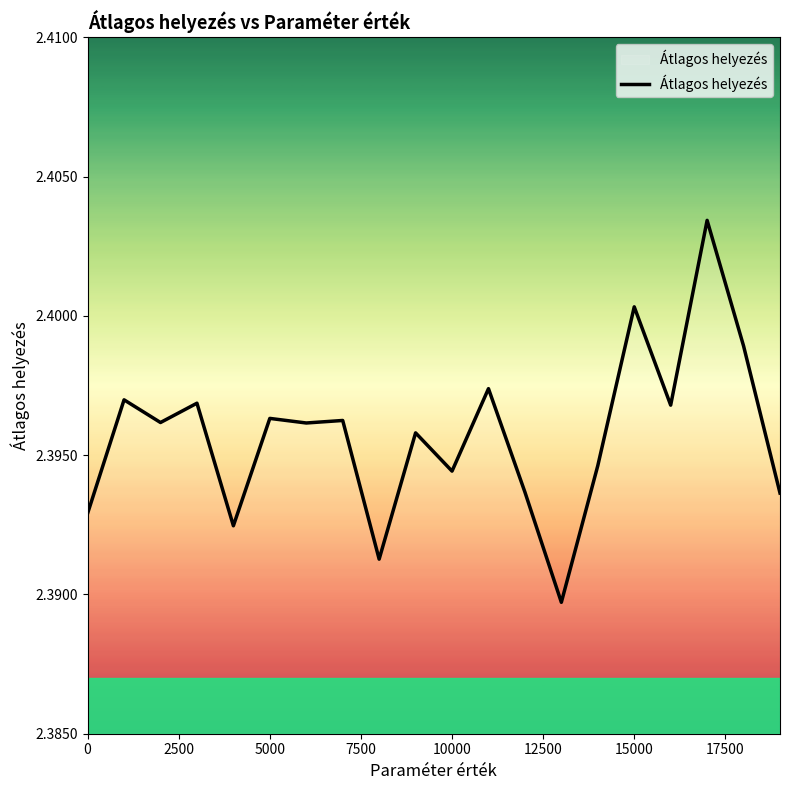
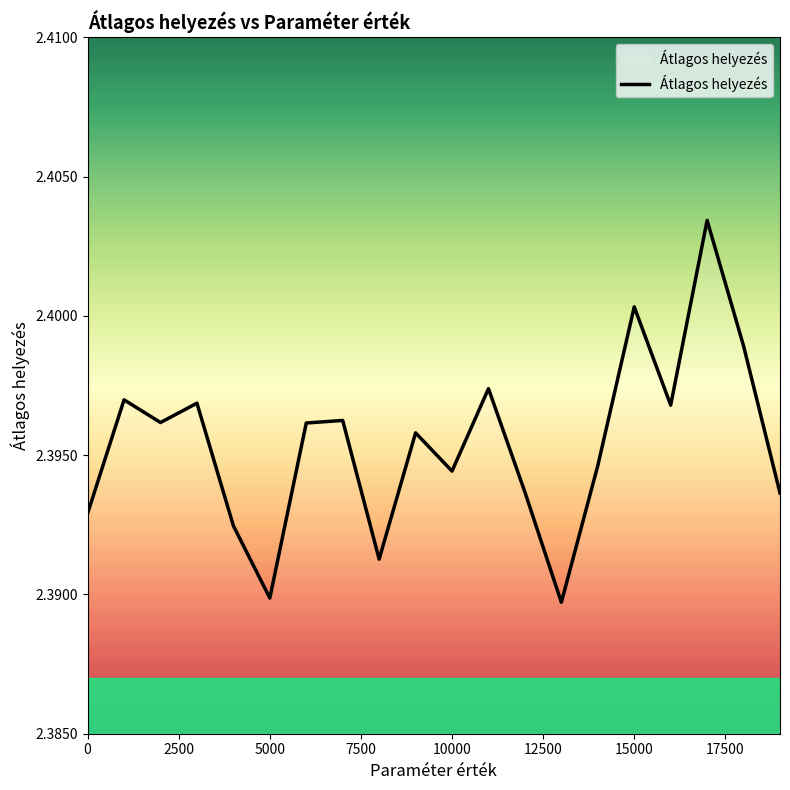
5000: 2.3963 -> 2.3899
